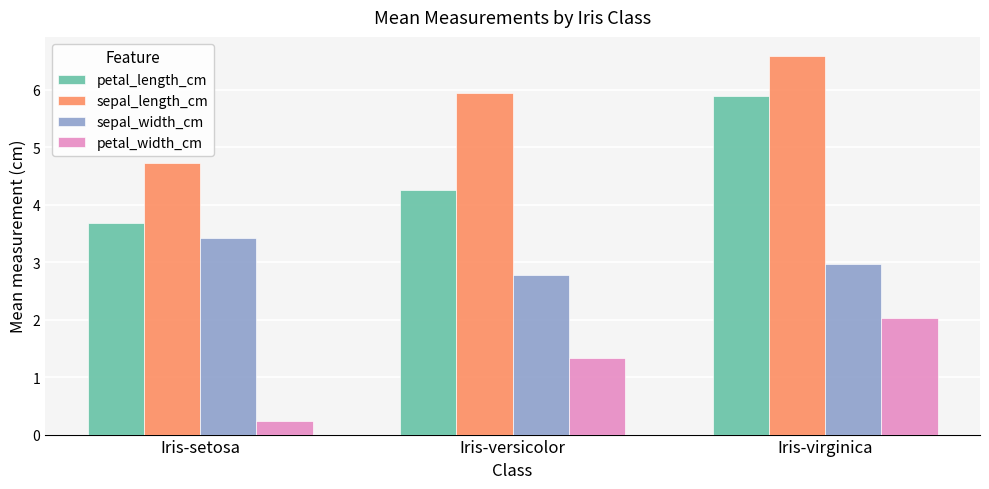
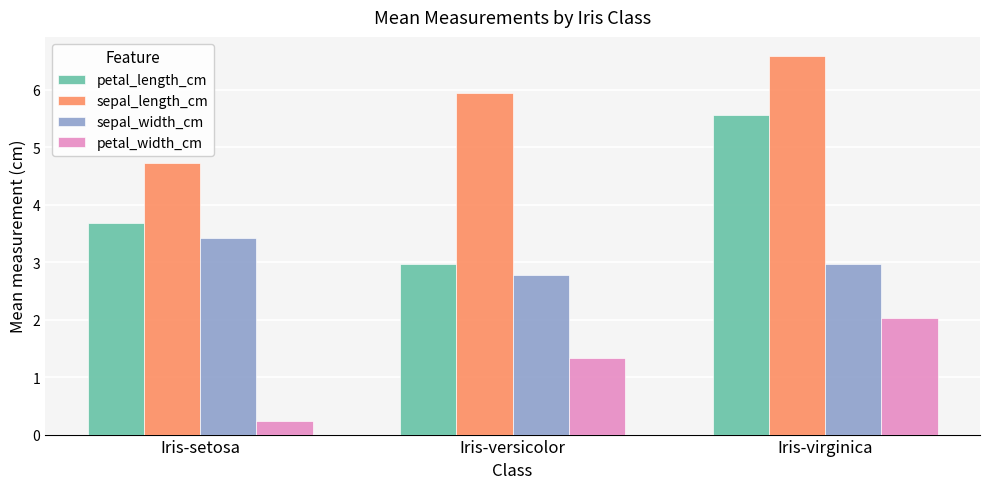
petal_length_cm, Iris-versicolor: 4.3 -> 3.0
petal_length_cm, Iris-virginica: 5.9 -> 5.6
